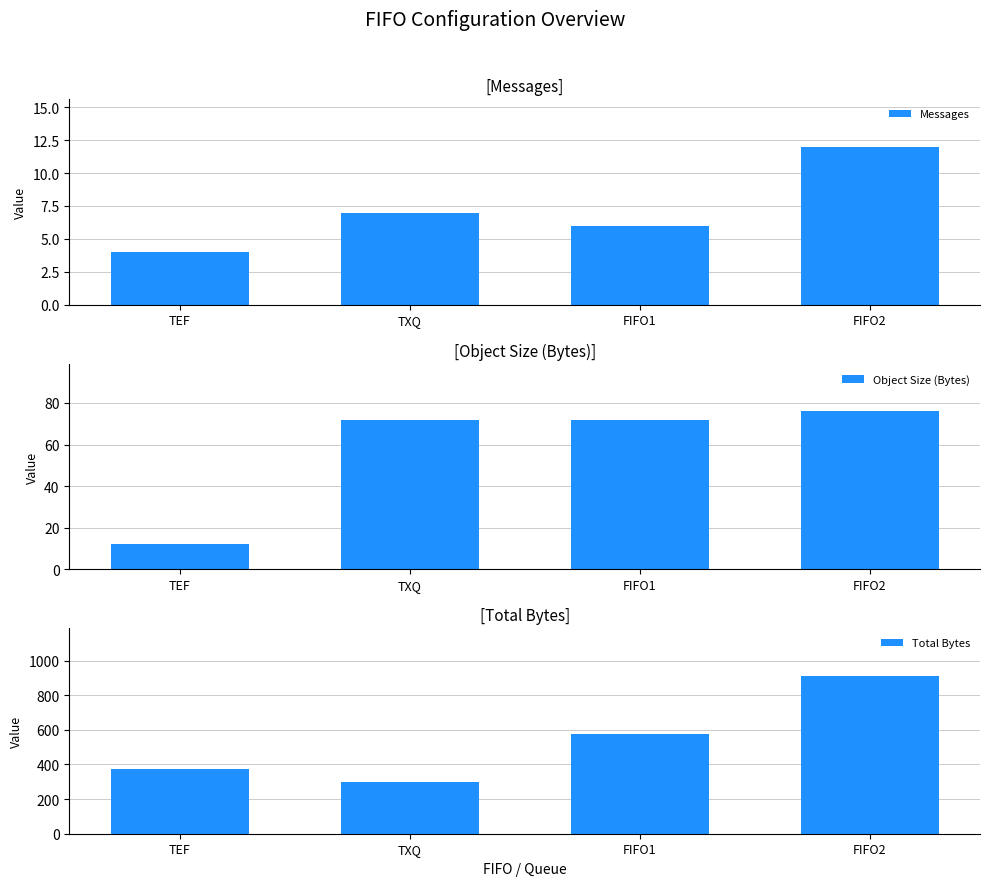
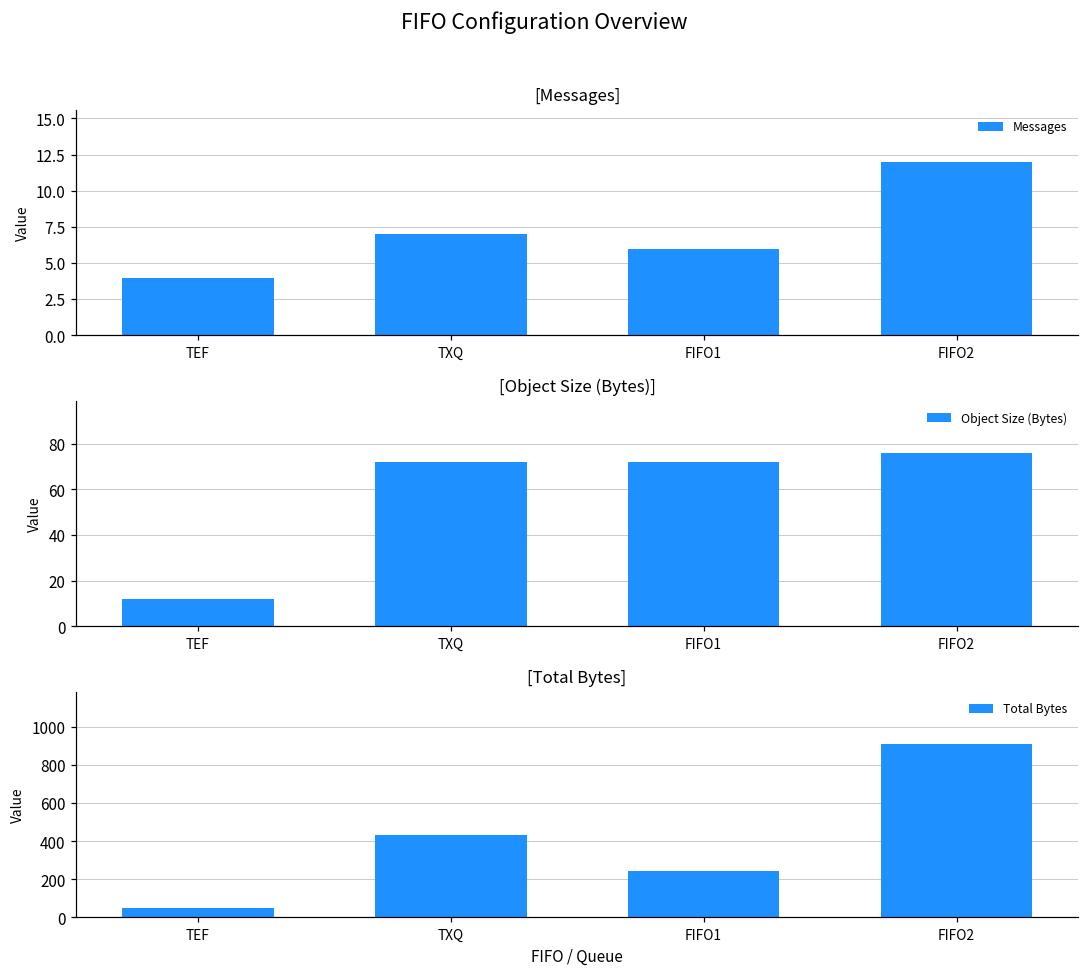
[Total Bytes], TEF: 370 -> 50
[Total Bytes], TXQ: 300 -> 430
[Total Bytes], FIFO1: 580 -> 250
